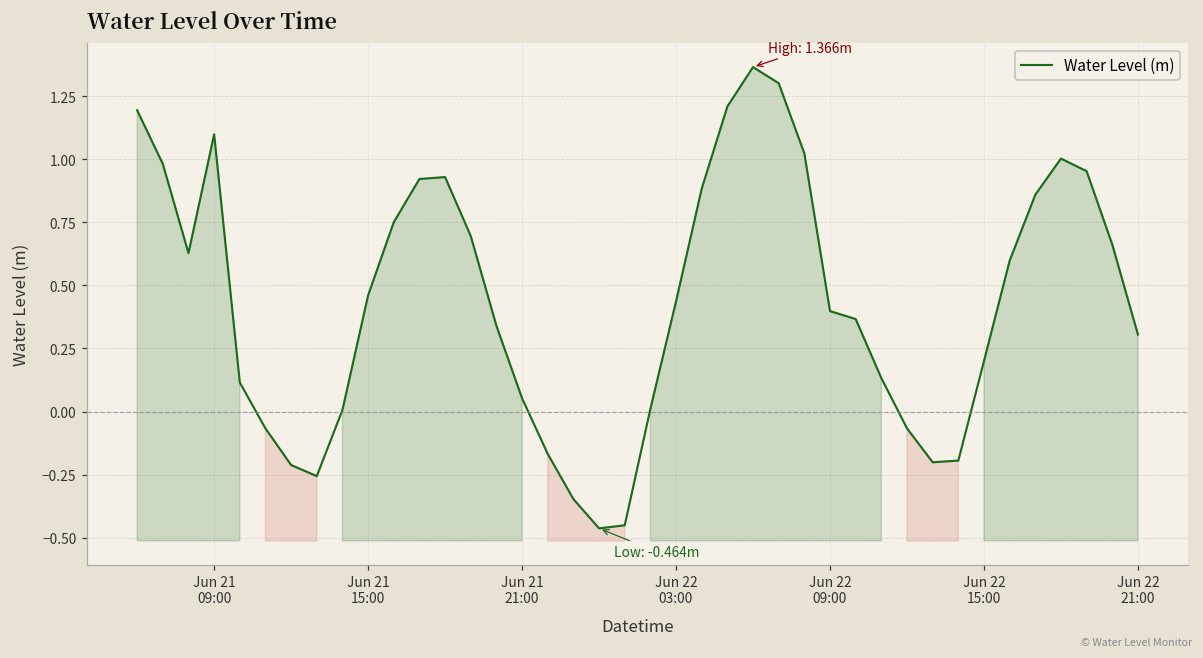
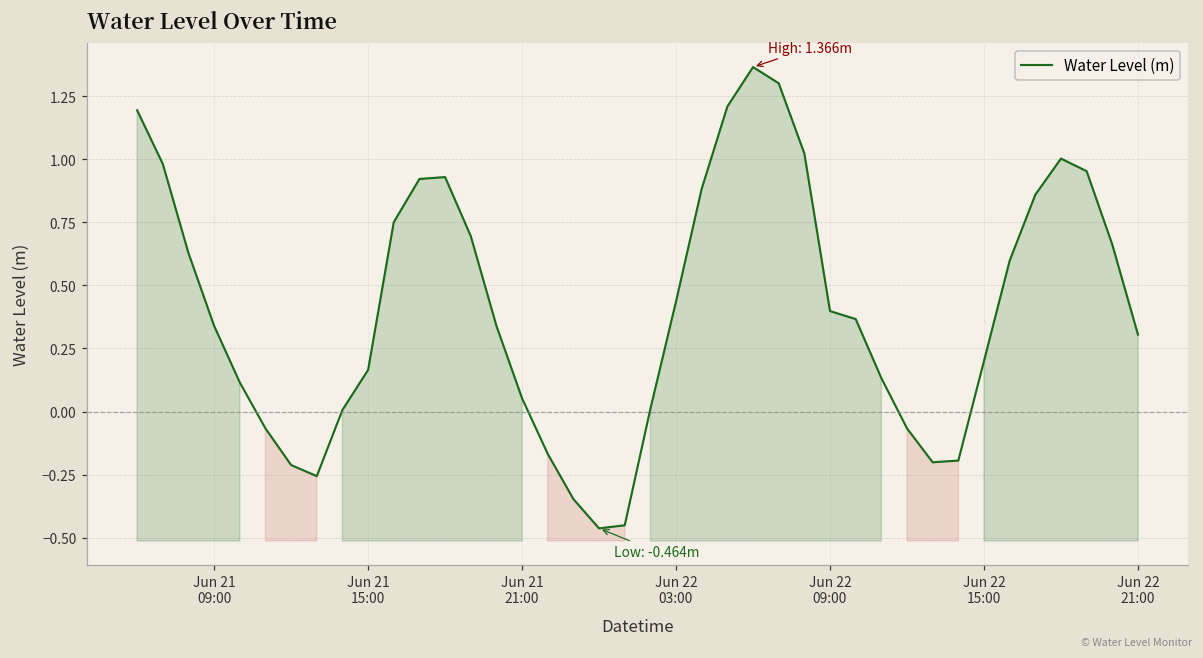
Jun 21 09:00: 1.10 -> 0.34
Jun 21 15:00: 0.46 -> 0.16
